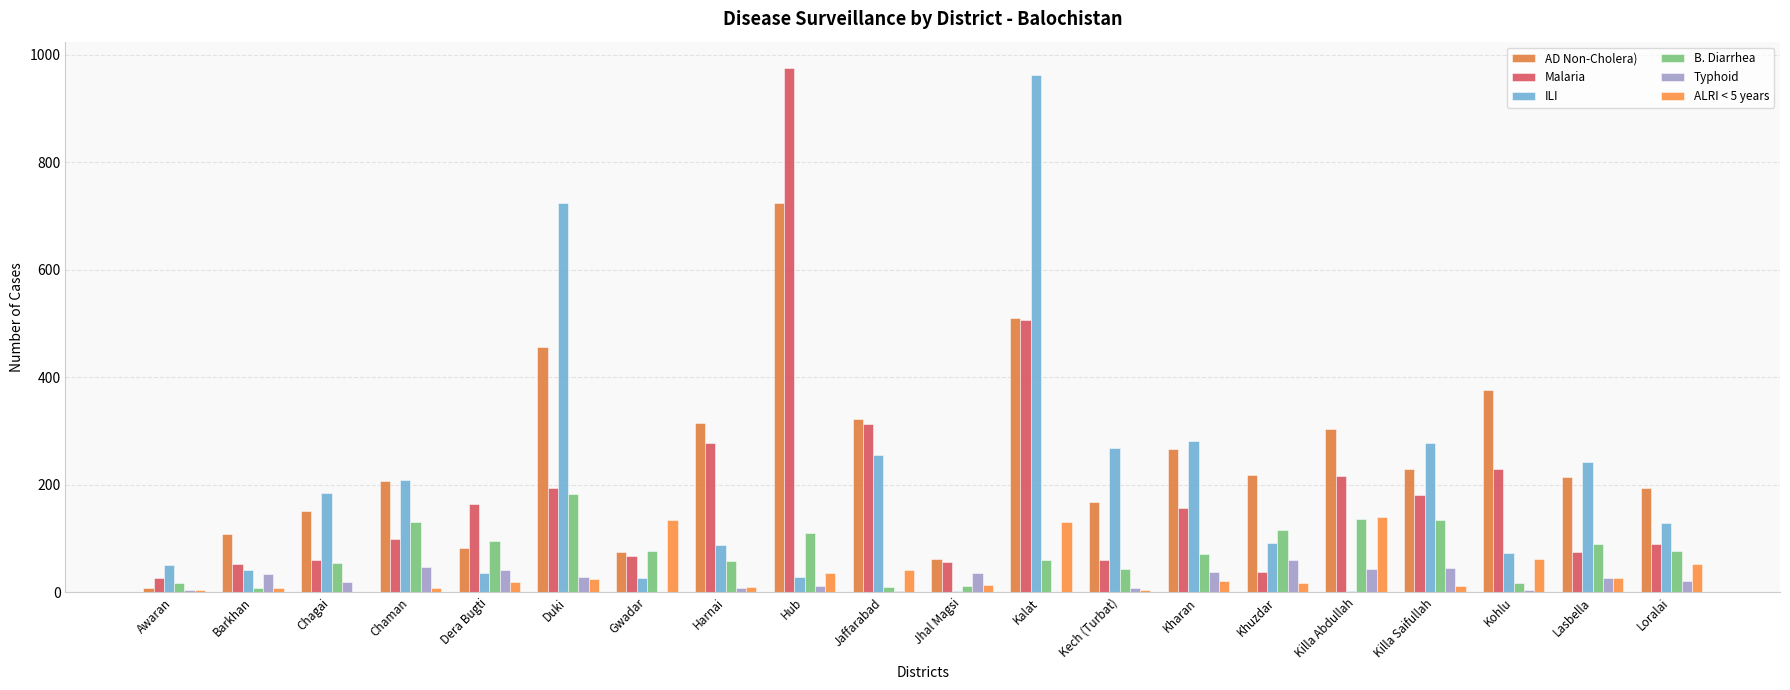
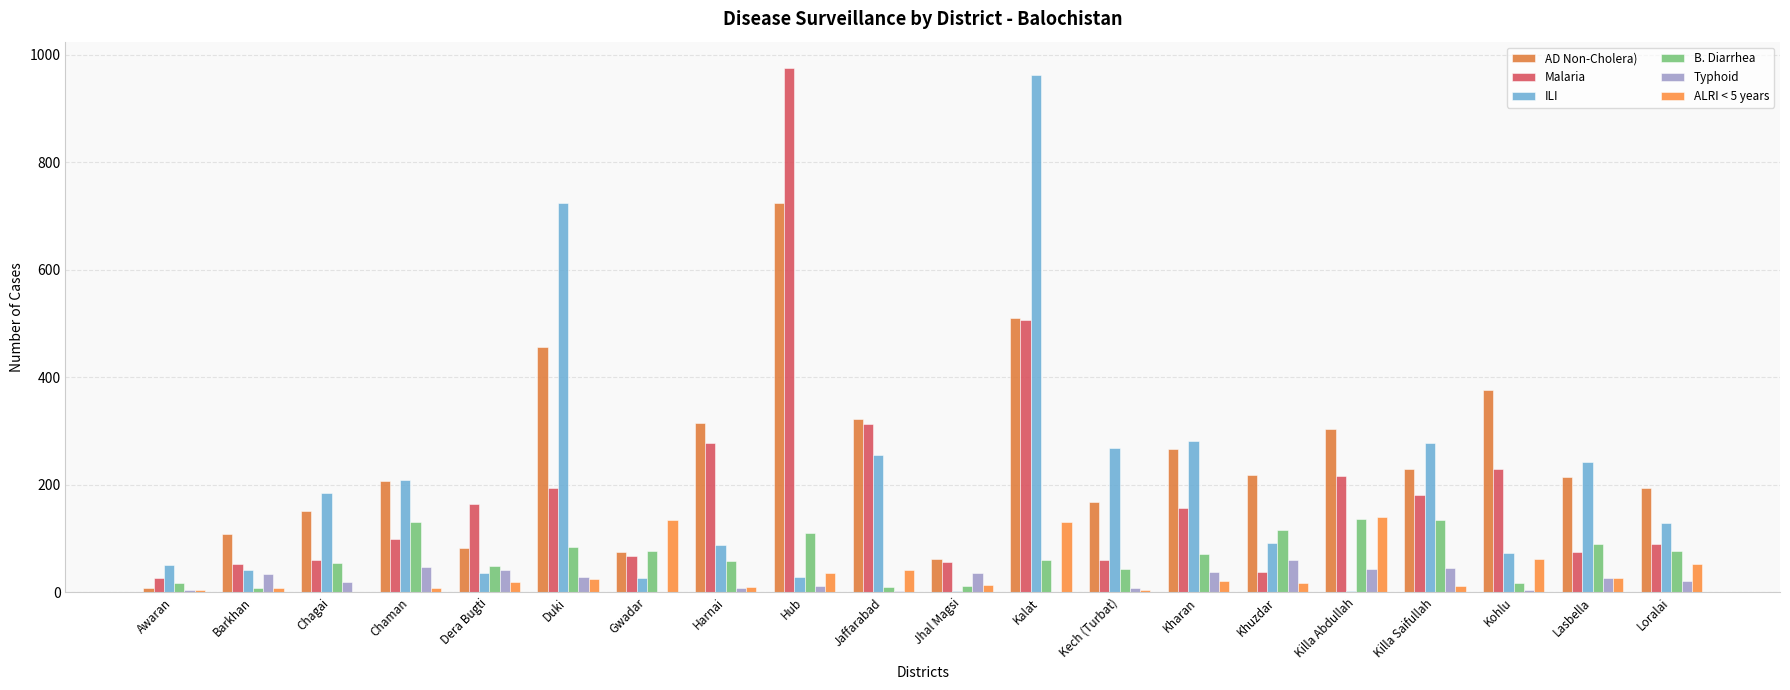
B. Diarrhea, Dera Bugti: 100 -> 50
B. Diarrhea, Duki: 180 -> 80
